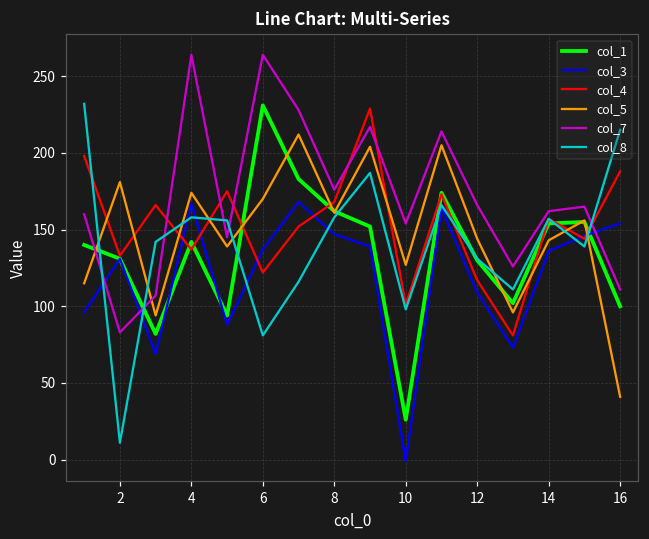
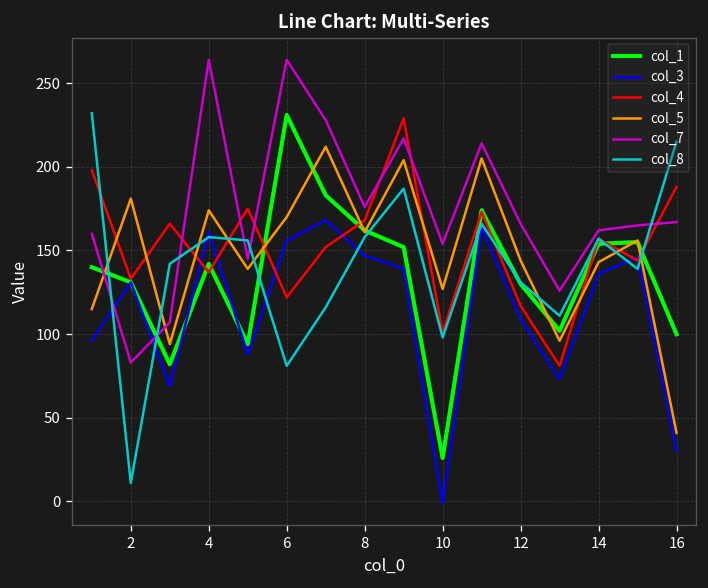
col_3, 4: 167 -> 161
col_3, 6: 137 -> 156
col_3, 16: 154 -> 30
col_7, 16: 111 -> 167
